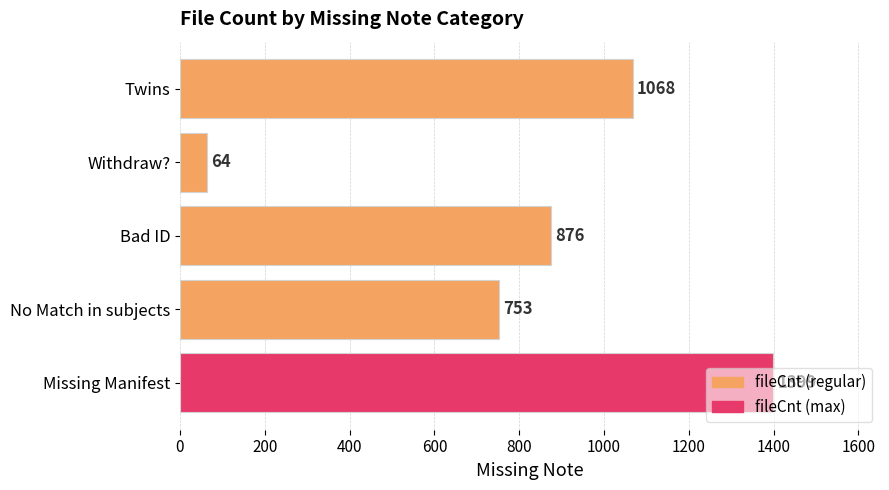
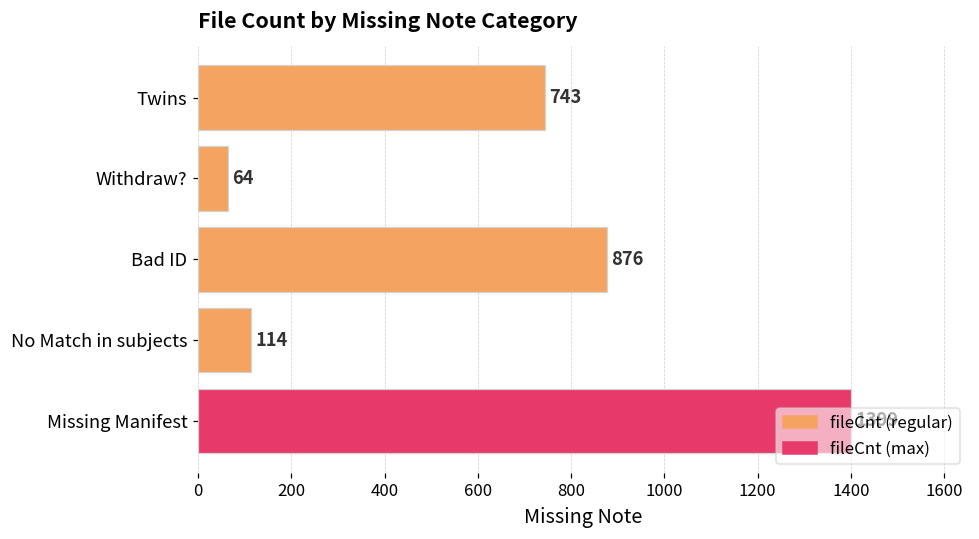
Twins: 1068 -> 743
No Match in subjects: 753 -> 114
